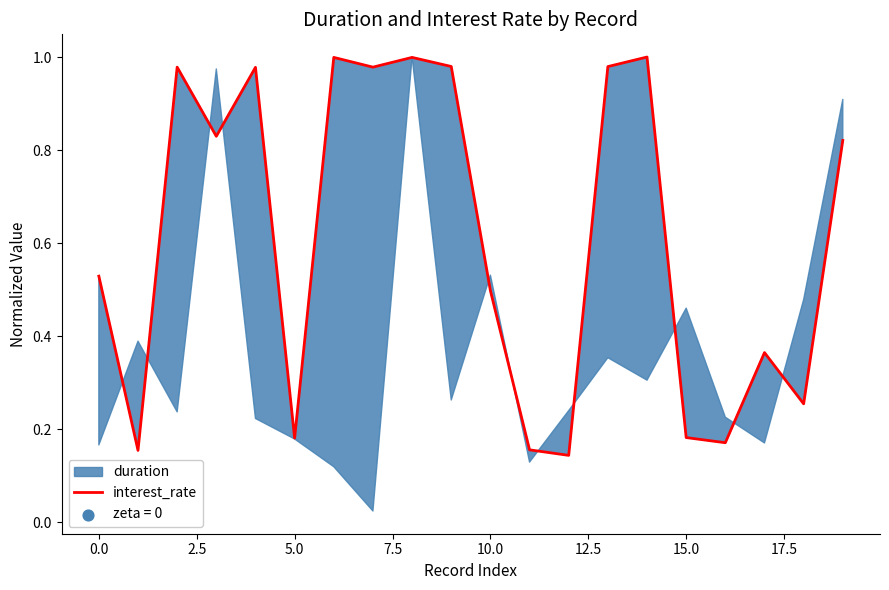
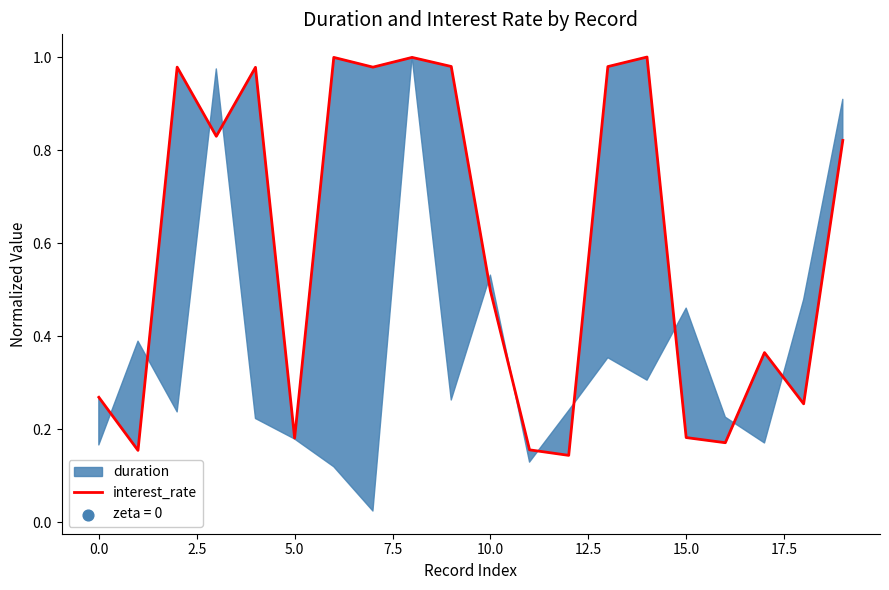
0.0: 0.53 -> 0.27
